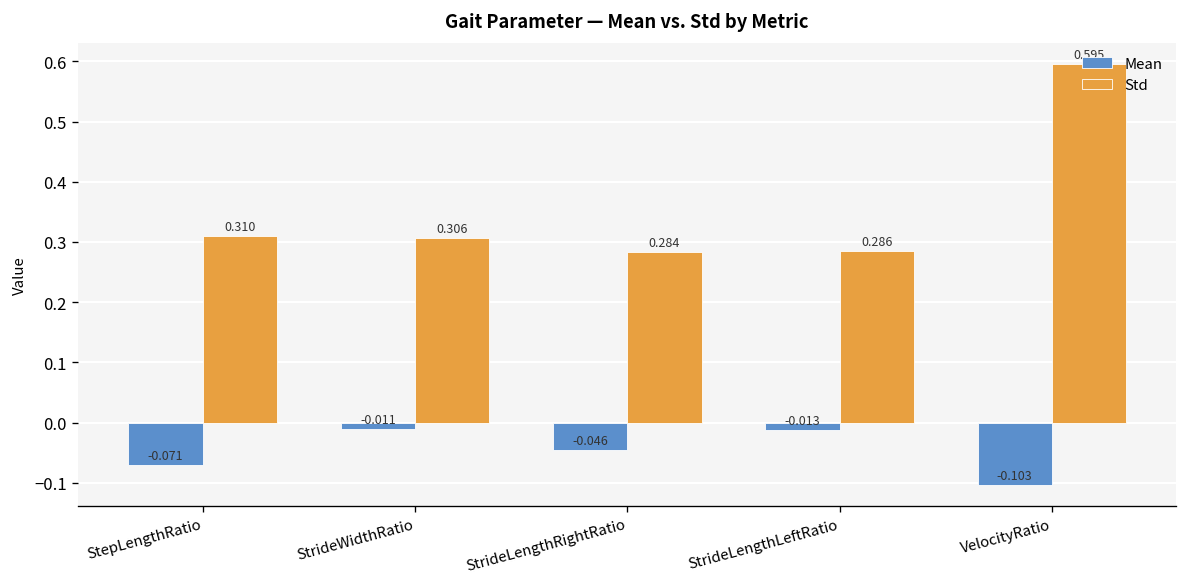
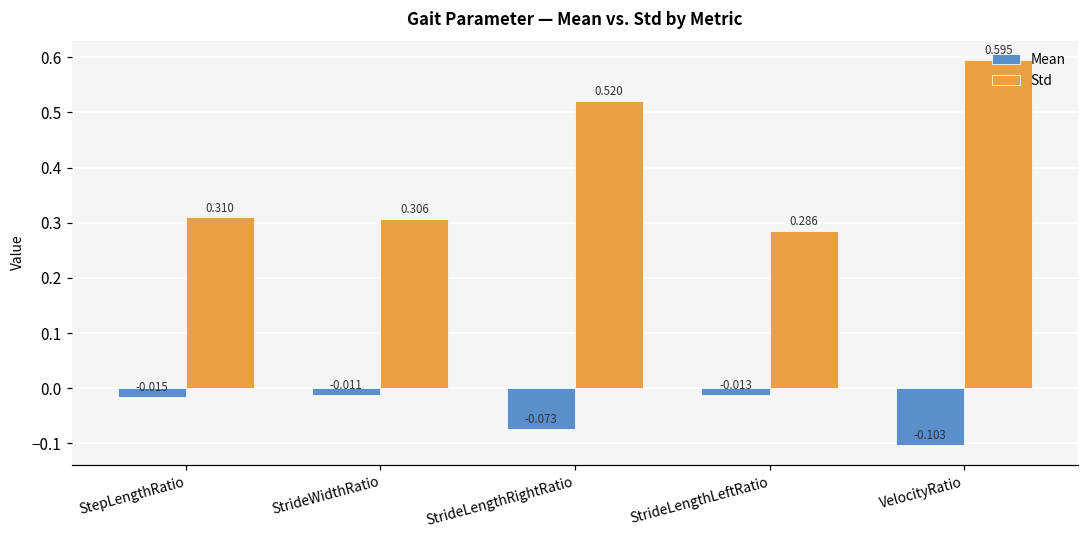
Mean, StepLengthRatio: -0.071 -> -0.015
Mean, StrideLengthRightRatio: -0.046 -> -0.073
Std, StrideLengthRightRatio: 0.284 -> 0.520
